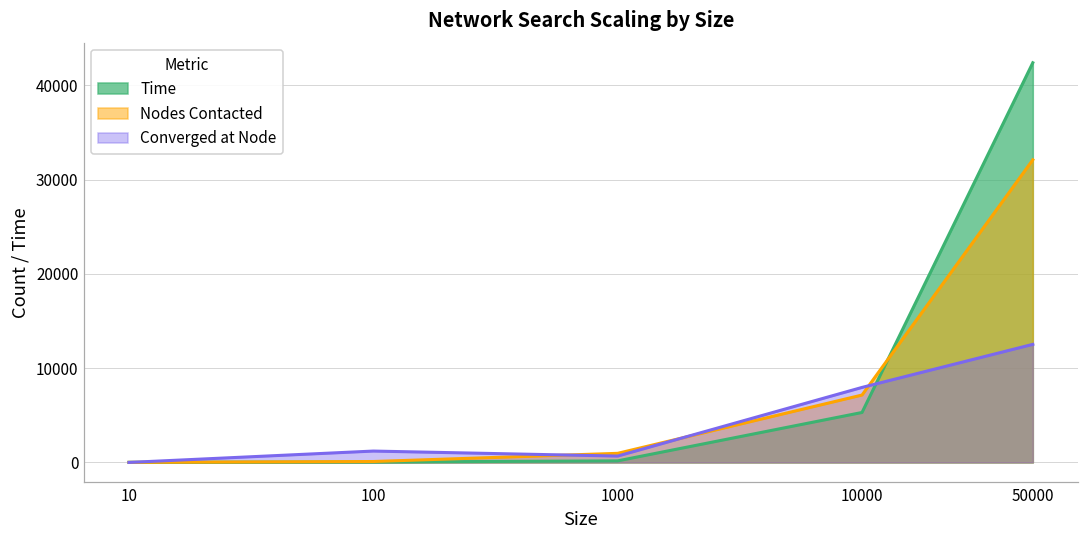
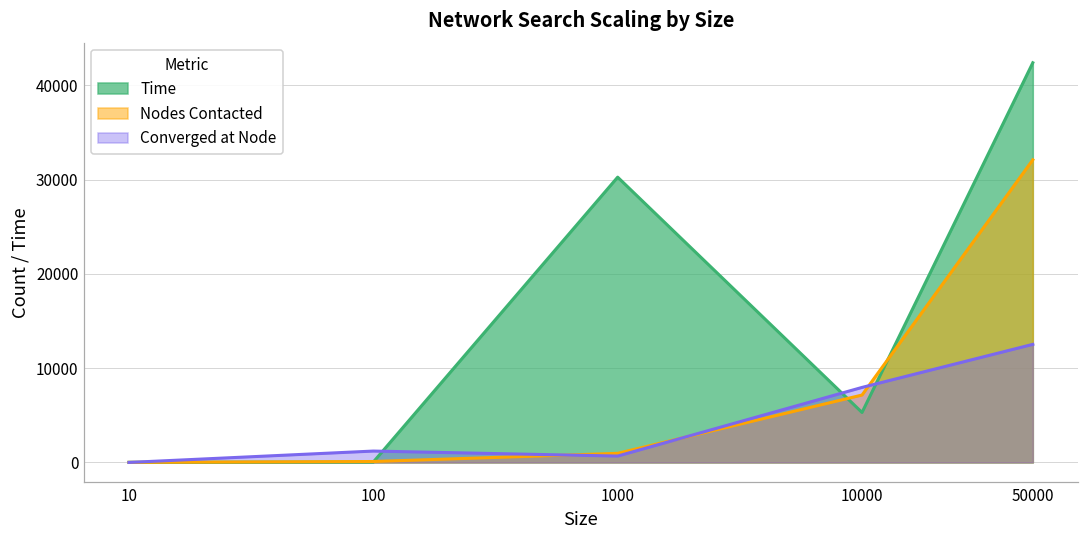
Time, 1000: 0 -> 30000
